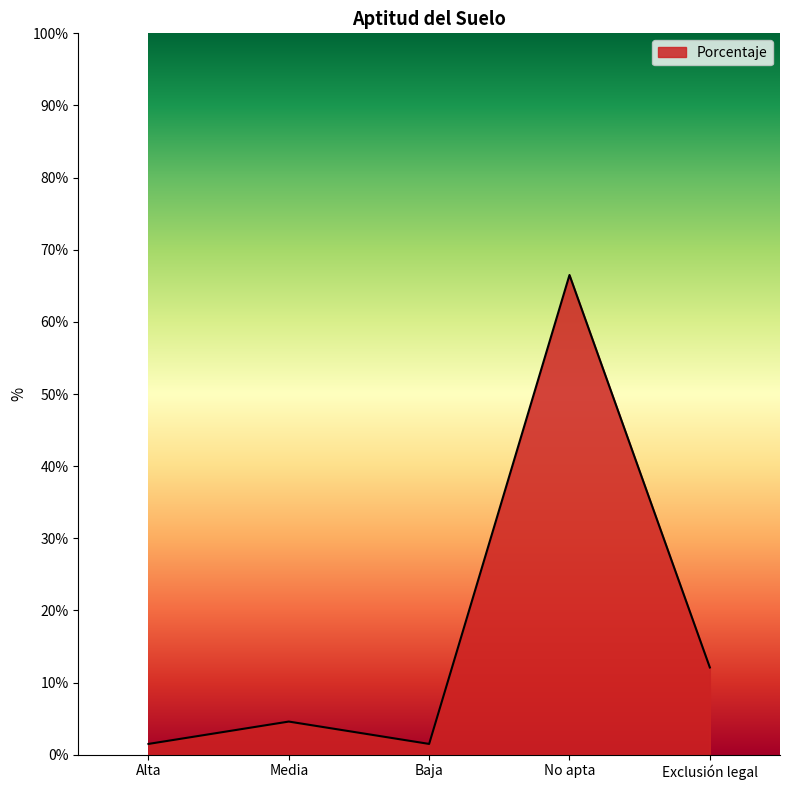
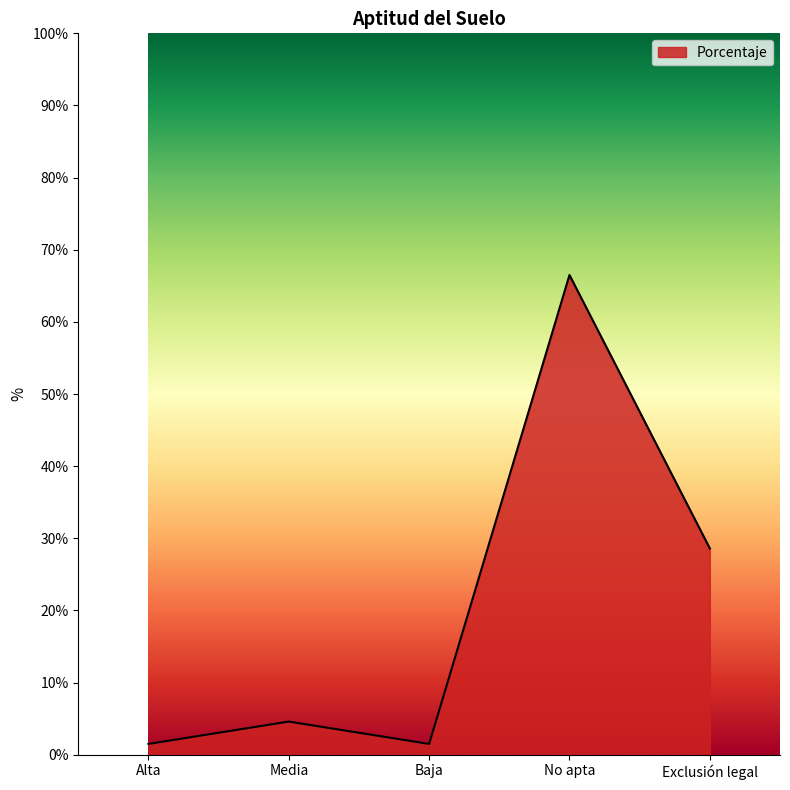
Exclusión legal: 12% -> 29%
